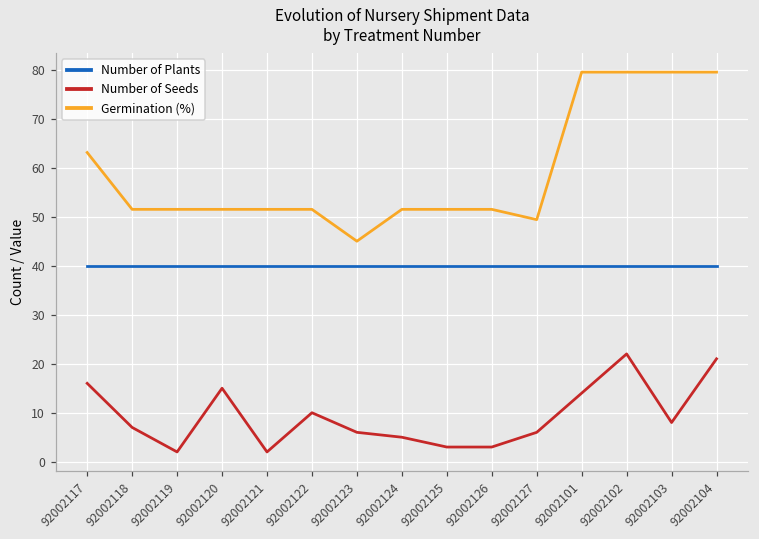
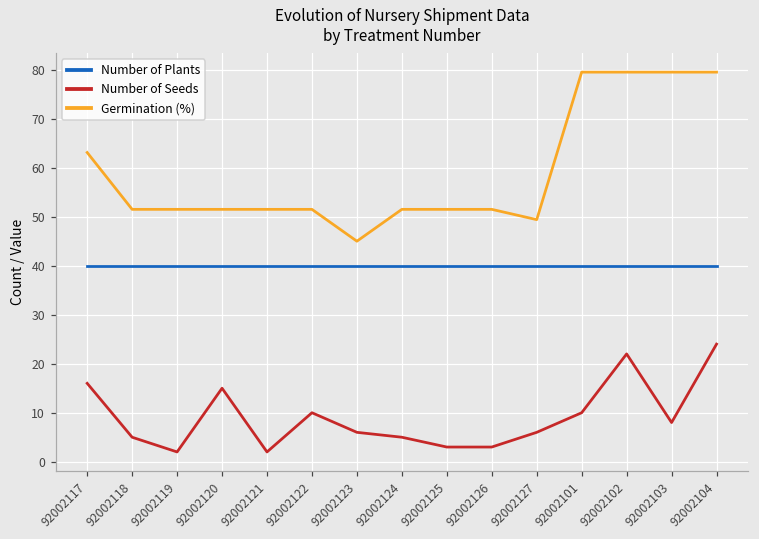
Number of Seeds, 92002118: 7 -> 5
Number of Seeds, 92002101: 14 -> 10
Number of Seeds, 92002104: 21 -> 24
